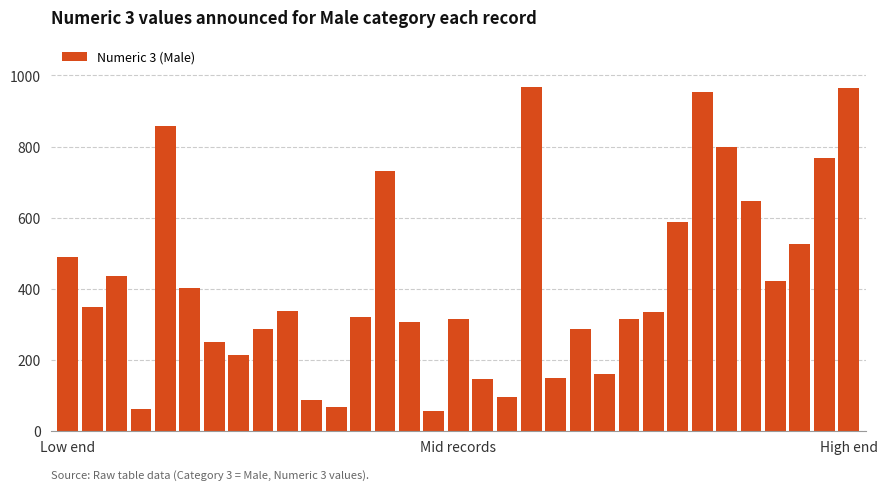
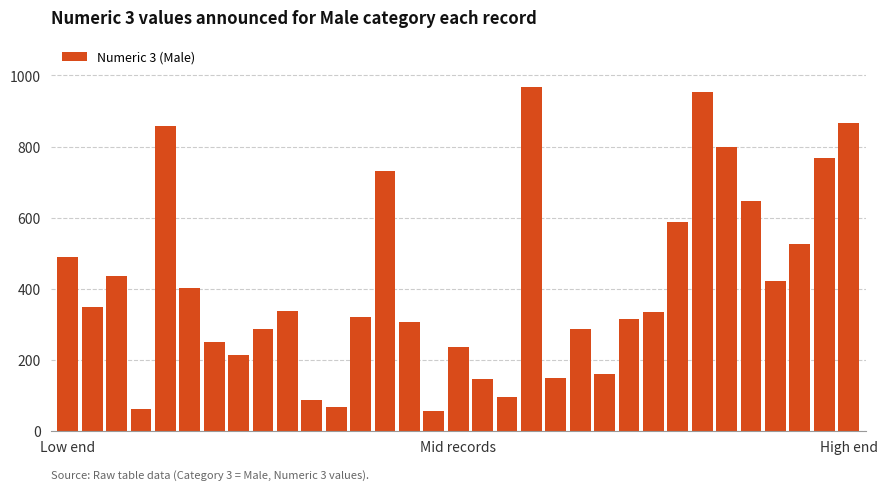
Mid records: 310 -> 240
High end: 970 -> 870
